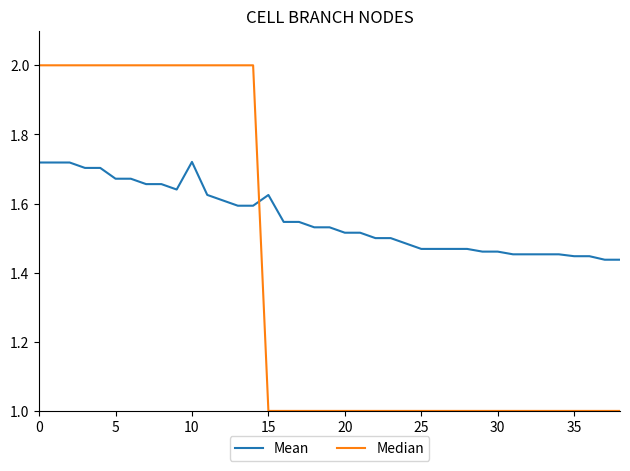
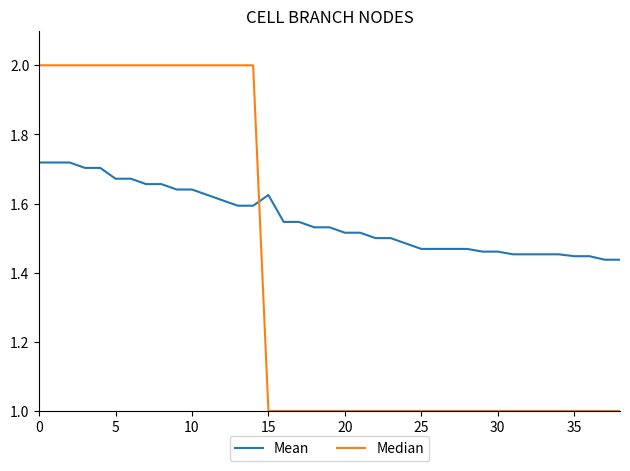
Mean, 10: 1.72 -> 1.64
